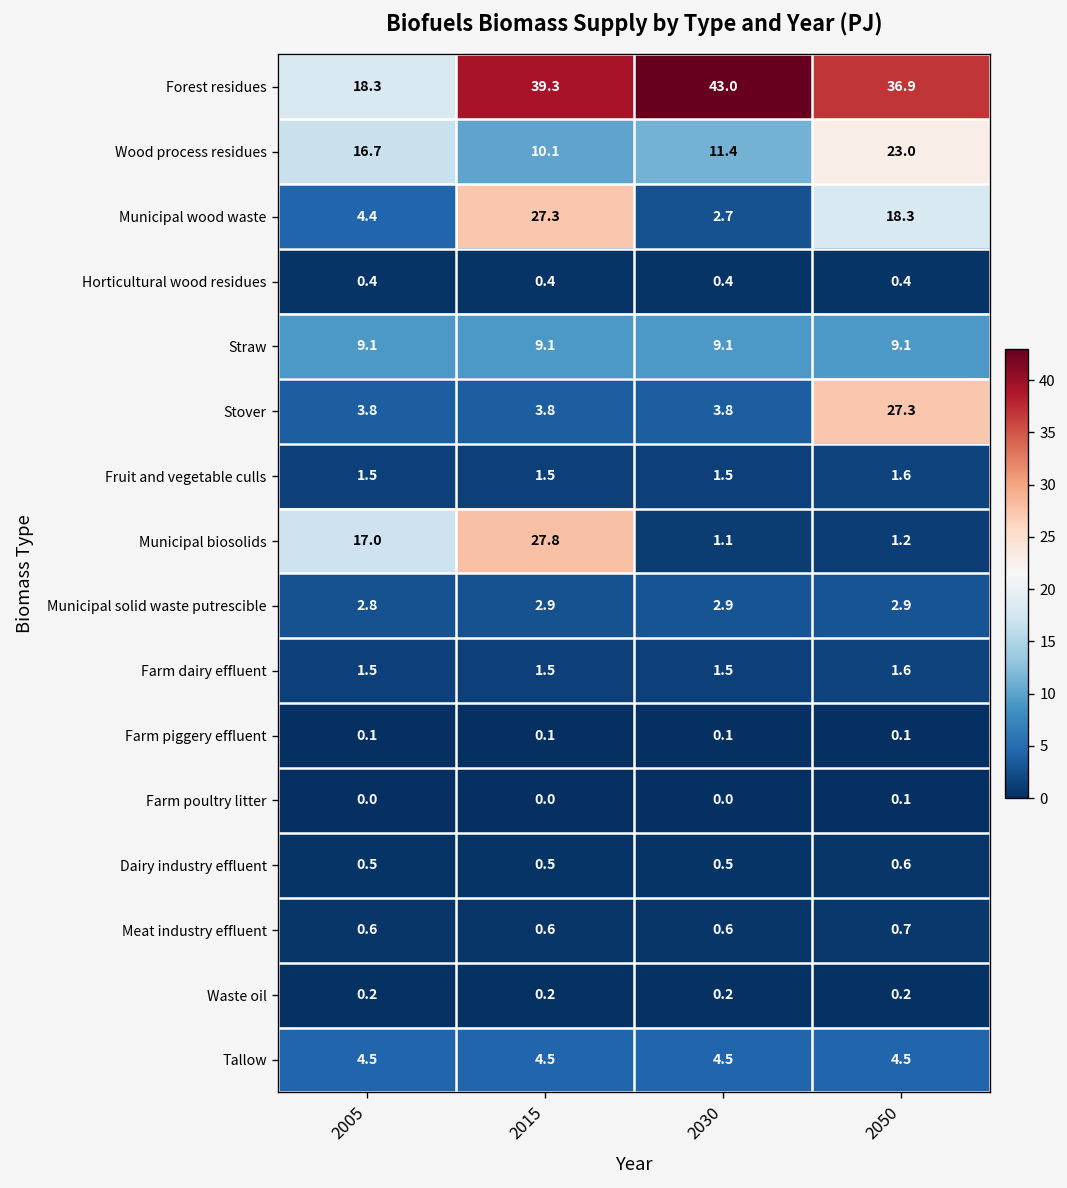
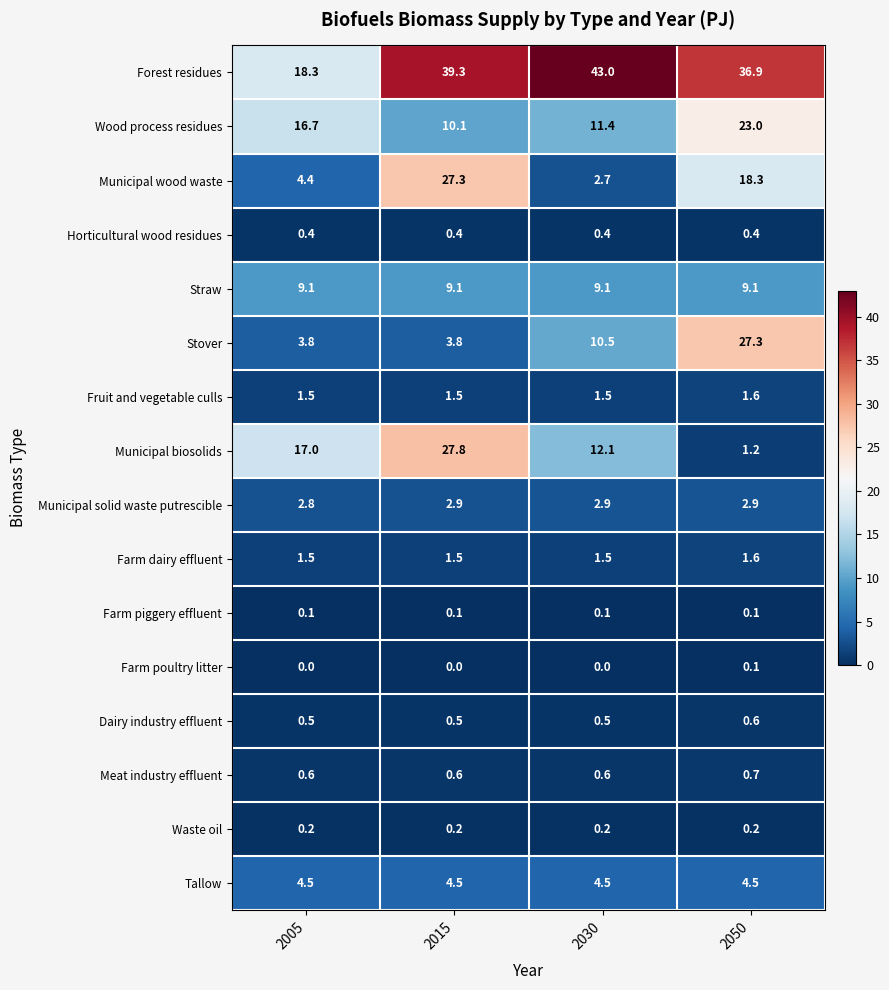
Stover, 2030: 3.8 -> 10.5
Municipal biosolids, 2030: 1.1 -> 12.1
